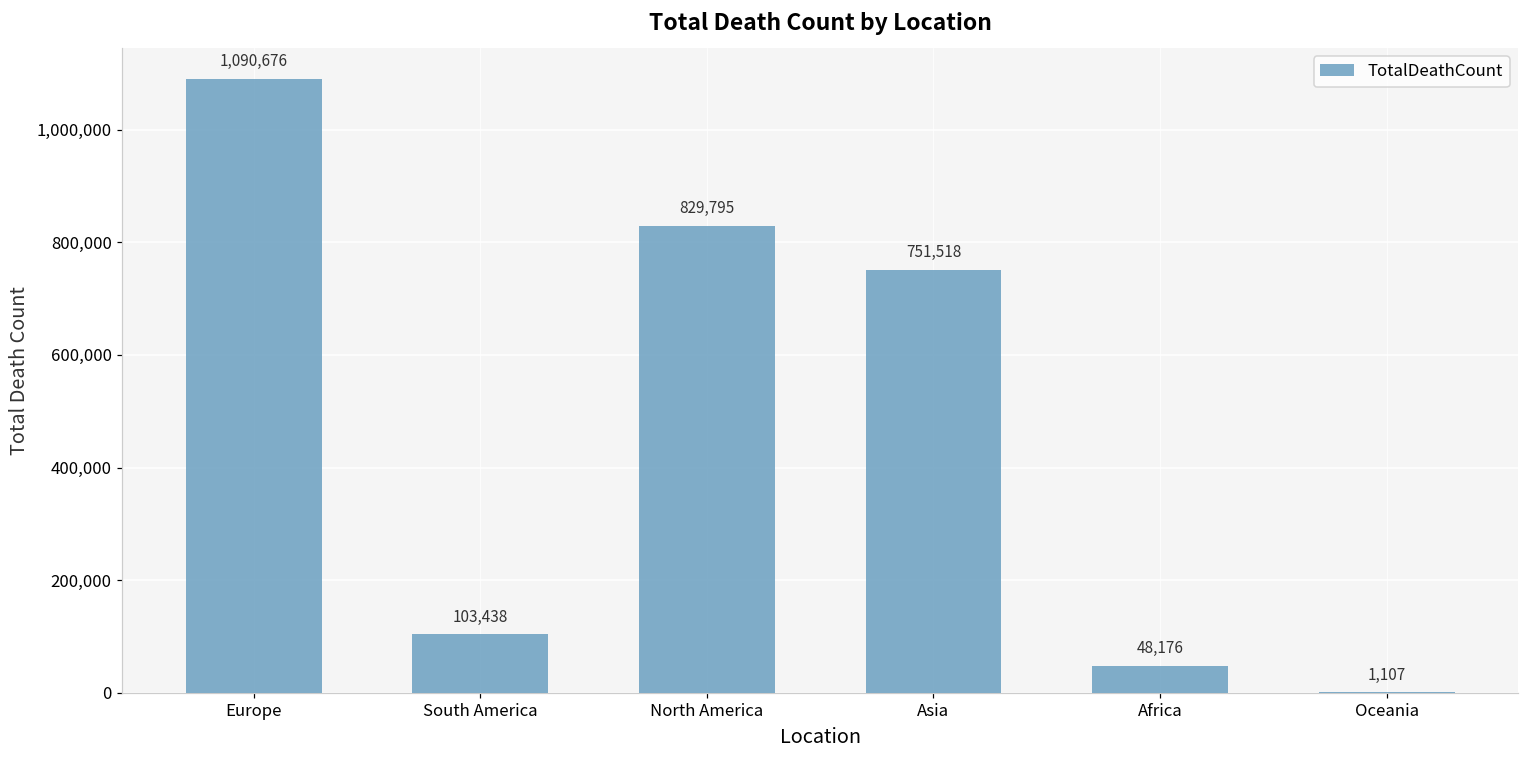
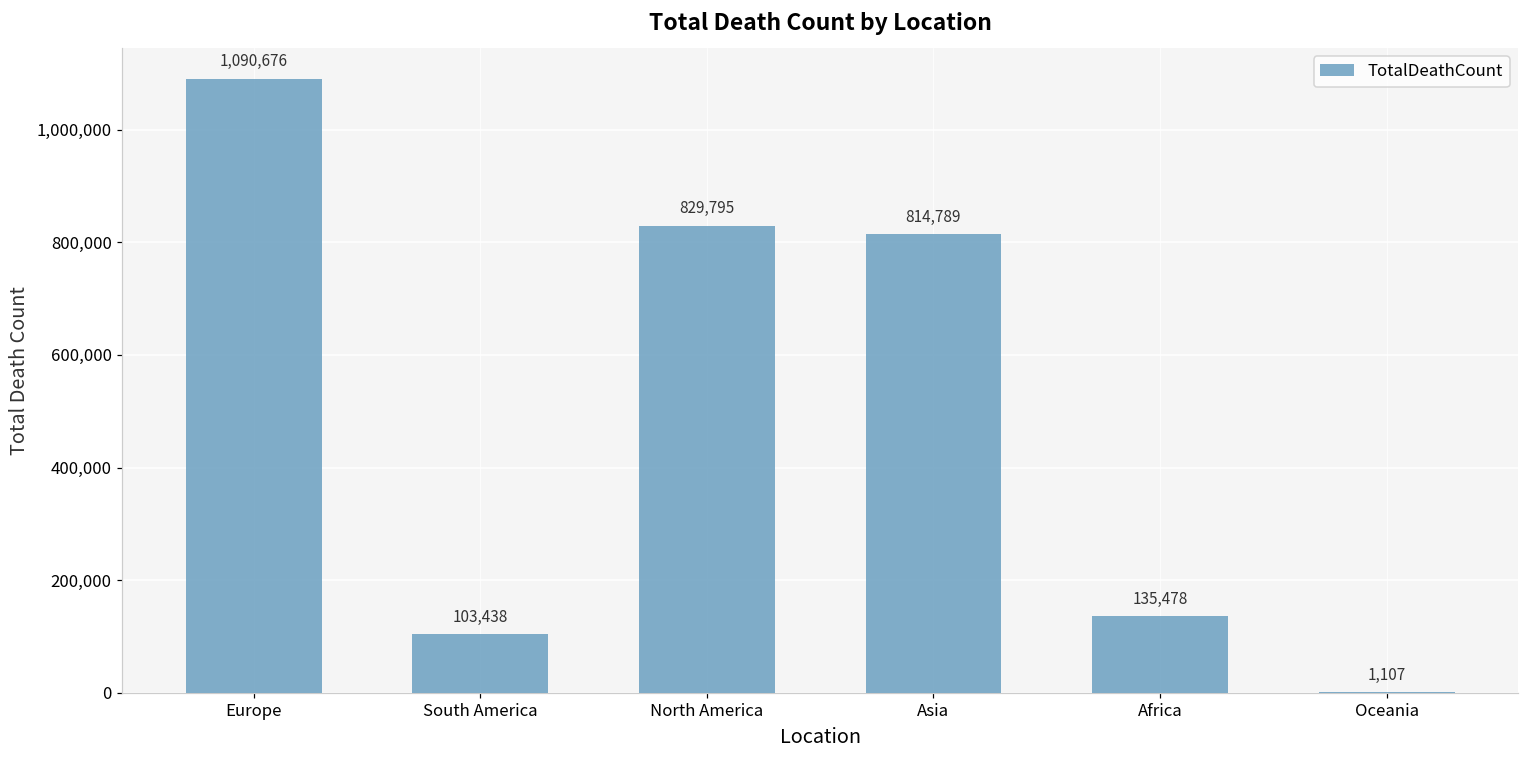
Asia: 751,518 -> 814,789
Africa: 48,176 -> 135,478
